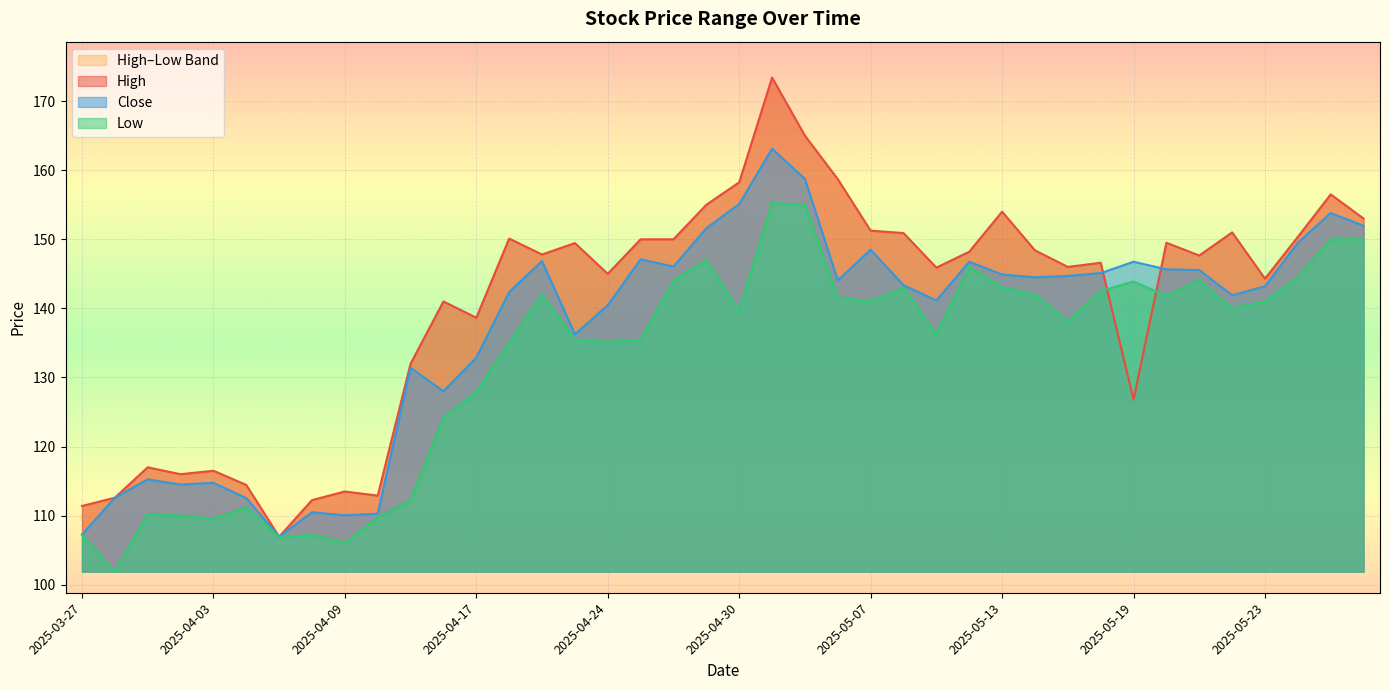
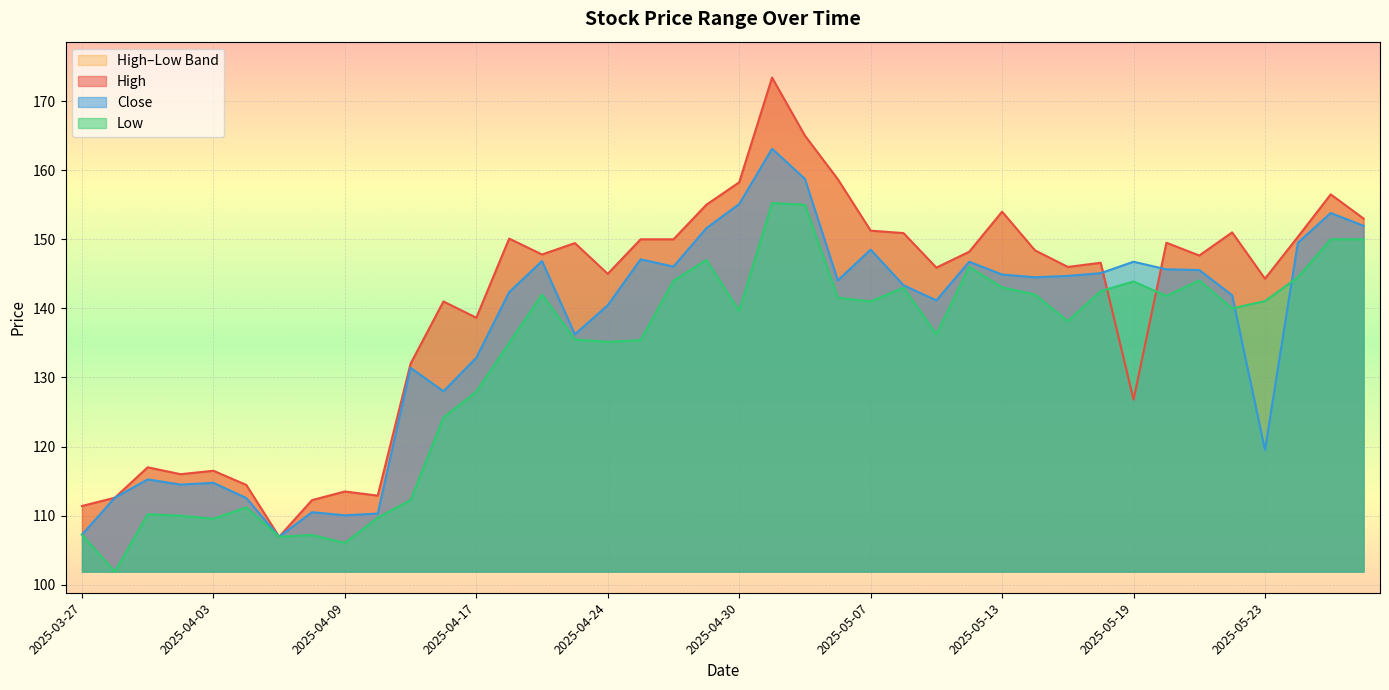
Close, 2025-05-23: 143 -> 120
